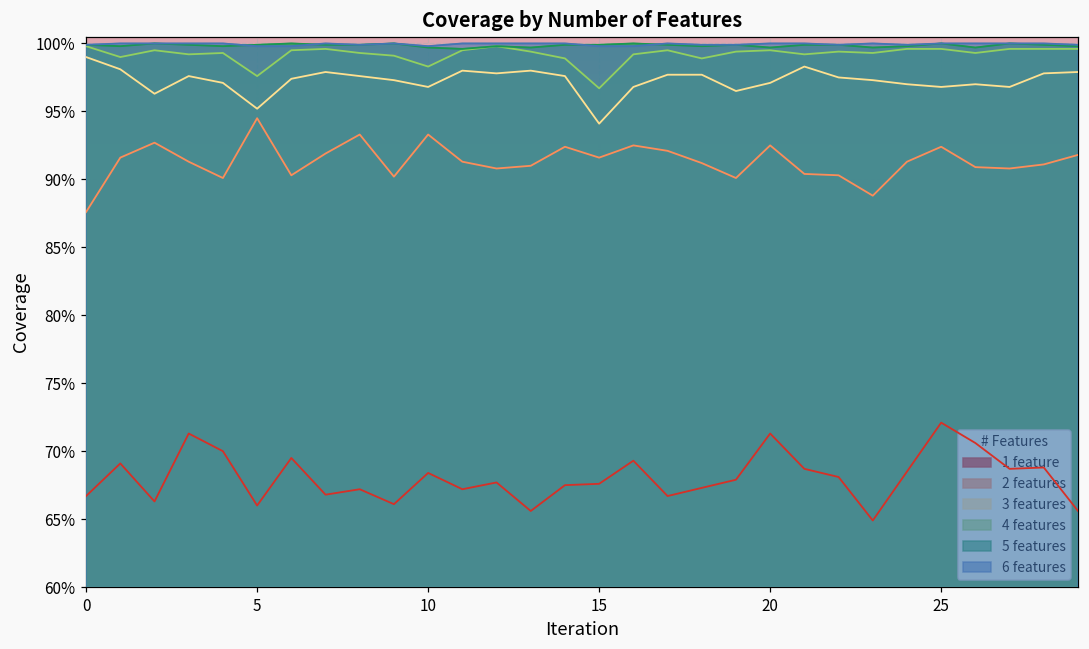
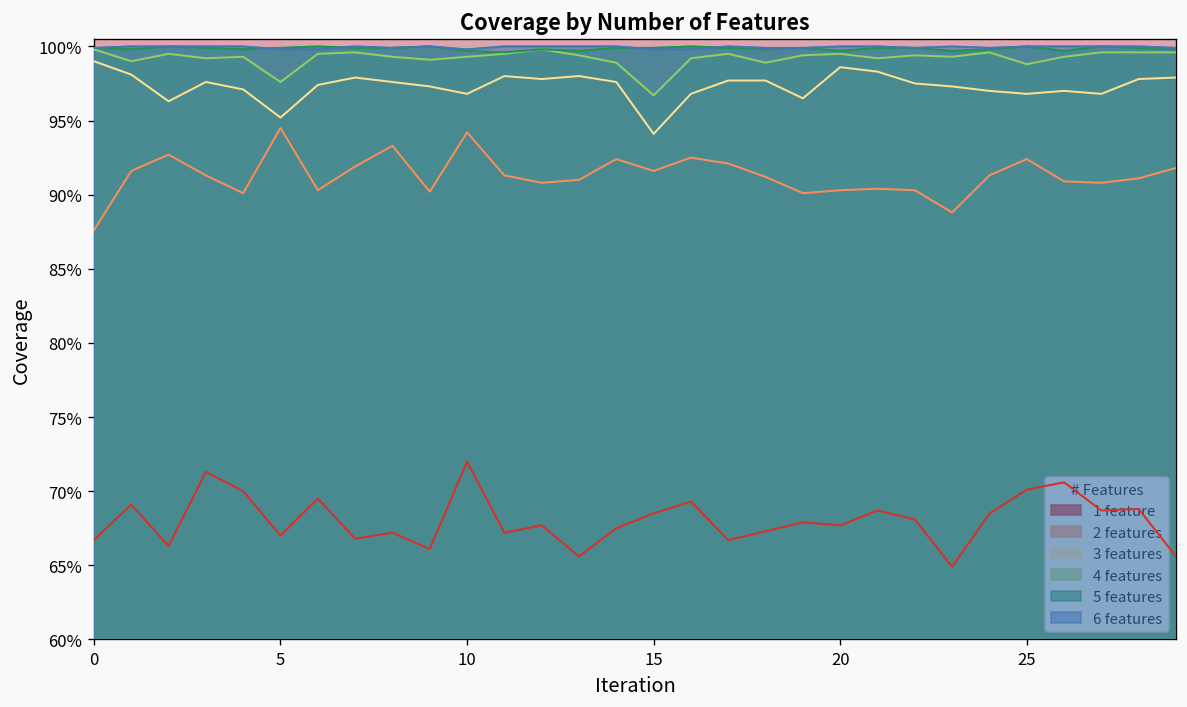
1 feature, 5: 66.0% -> 67.0%
1 feature, 10: 68.4% -> 72.0%
2 features, 10: 93.3% -> 94.2%
4 features, 10: 98.3% -> 99.3%
1 feature, 15: 67.6% -> 68.5%
1 feature, 20: 71.3% -> 67.7%
2 features, 20: 92.5% -> 90.3%
3 features, 20: 97.1% -> 98.6%
1 feature, 25: 72.1% -> 70.1%
4 features, 25: 99.6% -> 98.8%
